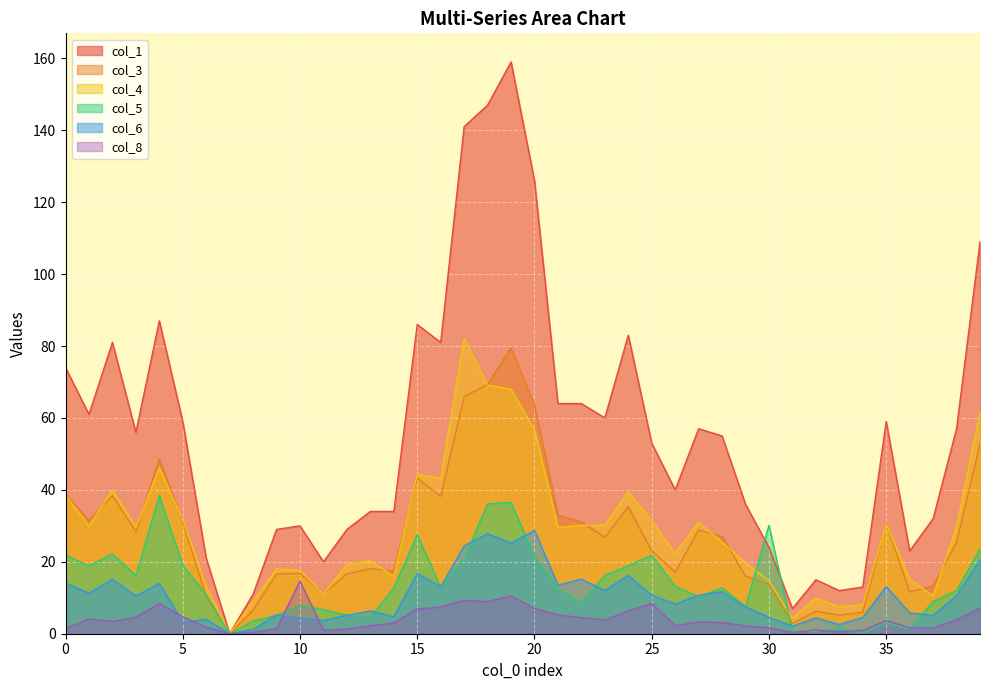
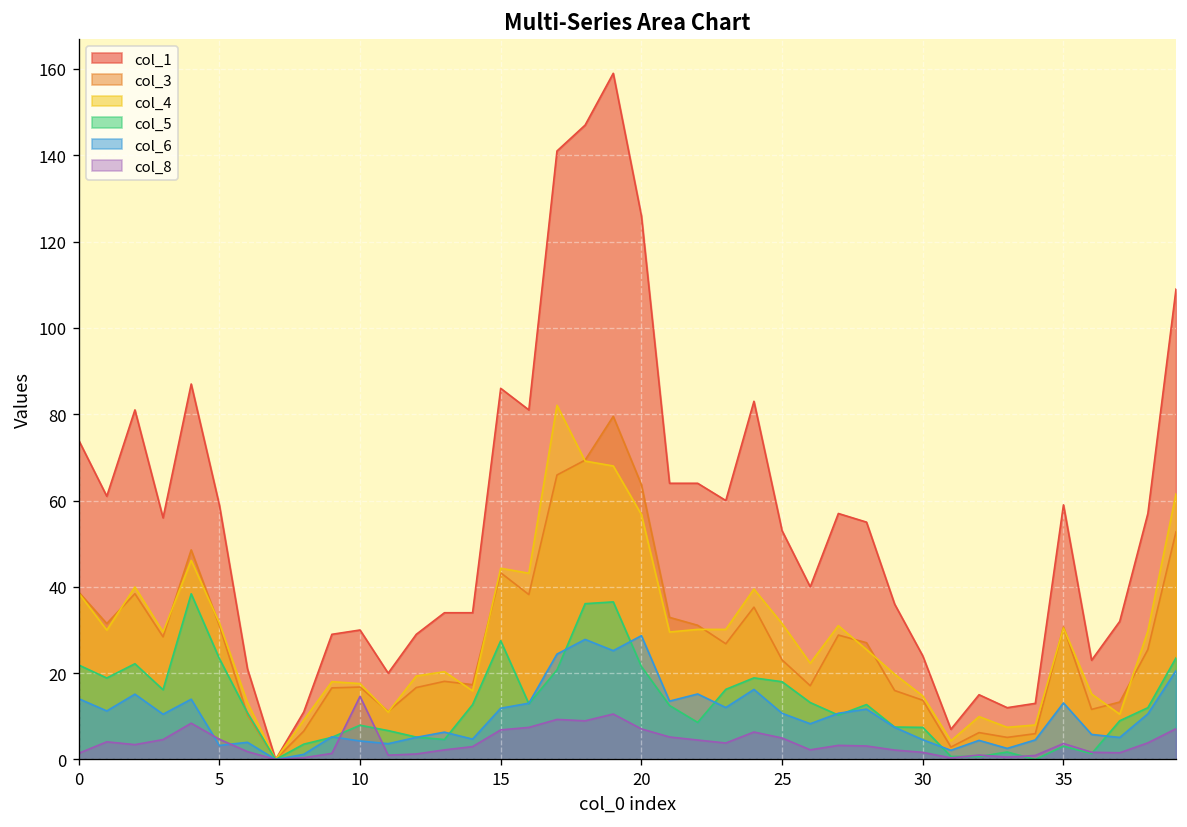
col_5, 5: 19 -> 23
col_6, 15: 17 -> 12
col_5, 25: 22 -> 18
col_8, 25: 8 -> 5
col_5, 30: 30 -> 7
